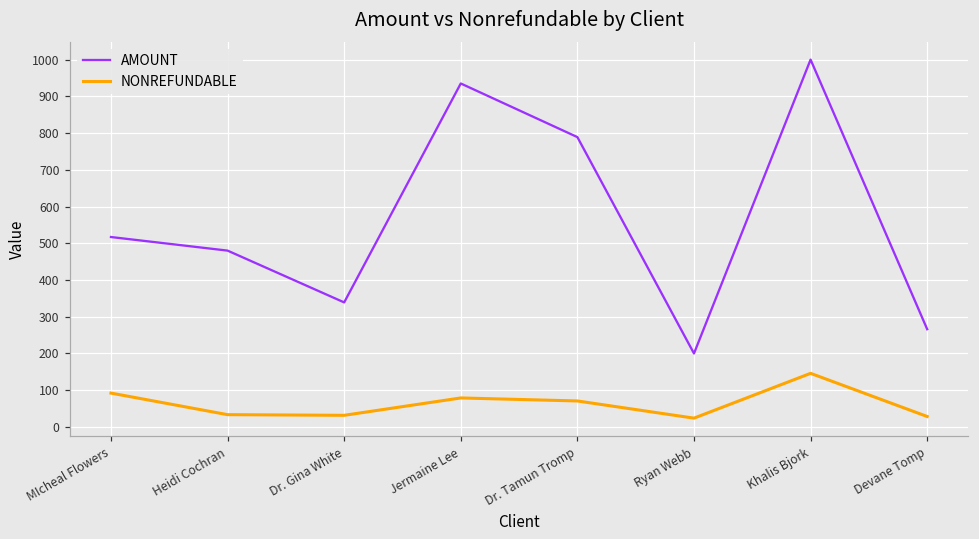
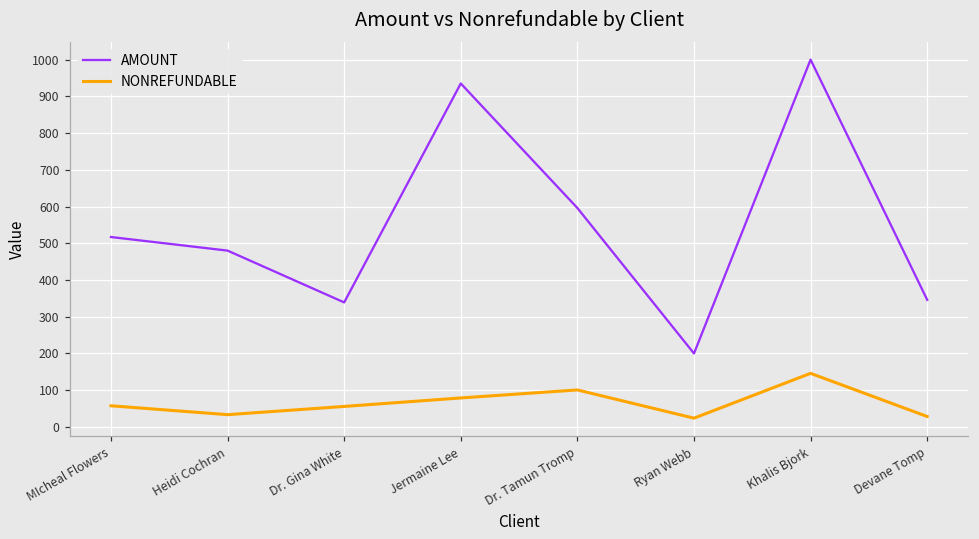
NONREFUNDABLE, MIcheal Flowers: 90 -> 60
NONREFUNDABLE, Dr. Gina White: 30 -> 60
AMOUNT, Dr. Tamun Tromp: 790 -> 600
NONREFUNDABLE, Dr. Tamun Tromp: 70 -> 100
AMOUNT, Devane Tomp: 270 -> 350
